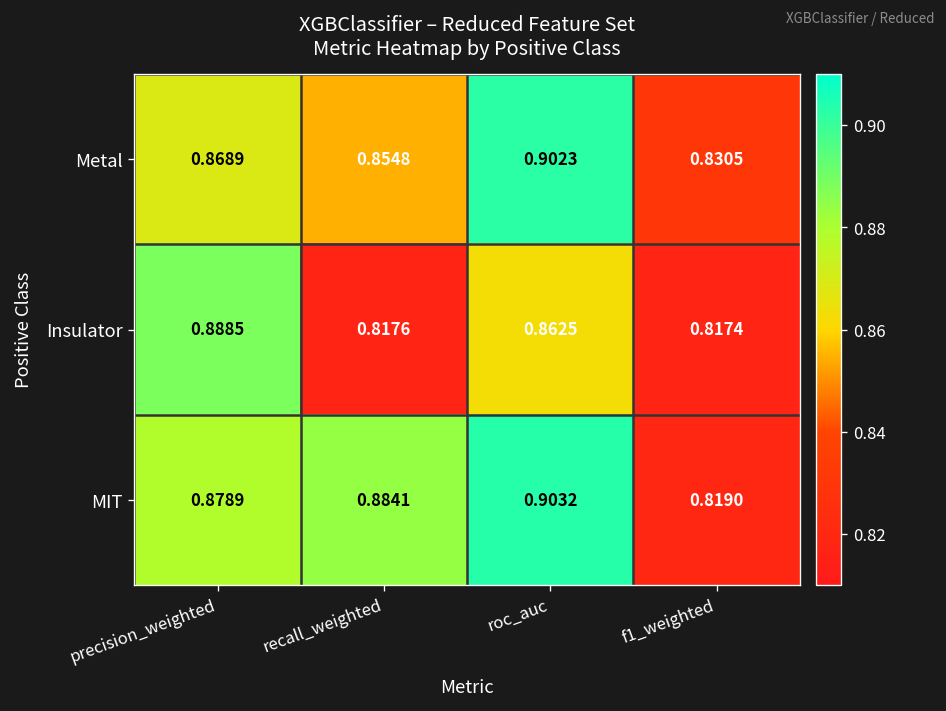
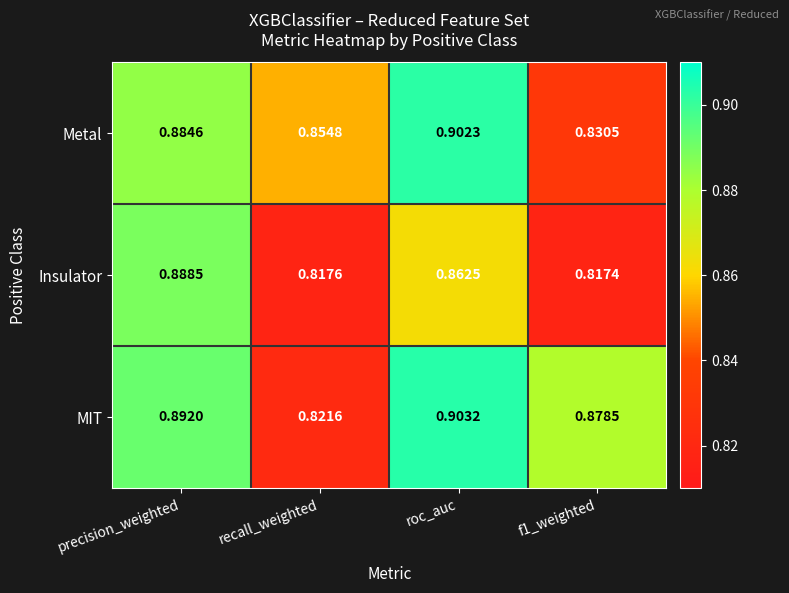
Metal, precision_weighted: 0.8689 -> 0.8846
MIT, precision_weighted: 0.8789 -> 0.8920
MIT, recall_weighted: 0.8841 -> 0.8216
MIT, f1_weighted: 0.8190 -> 0.8785
